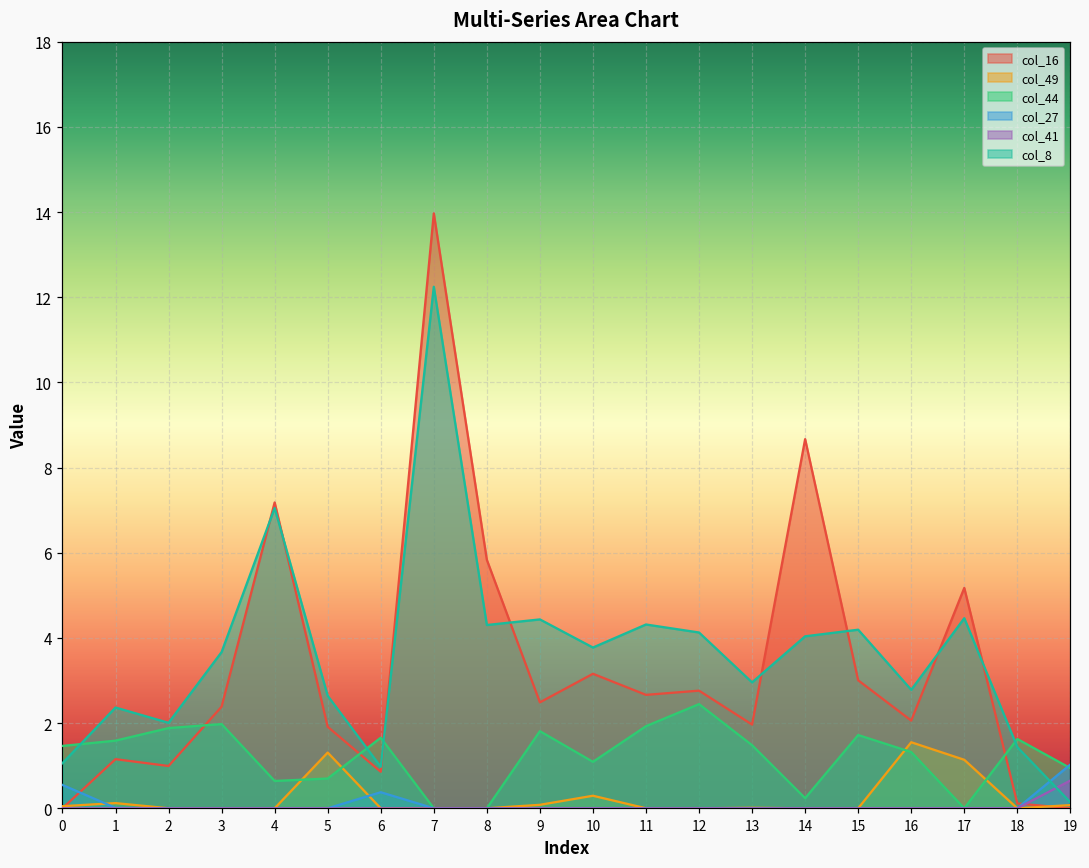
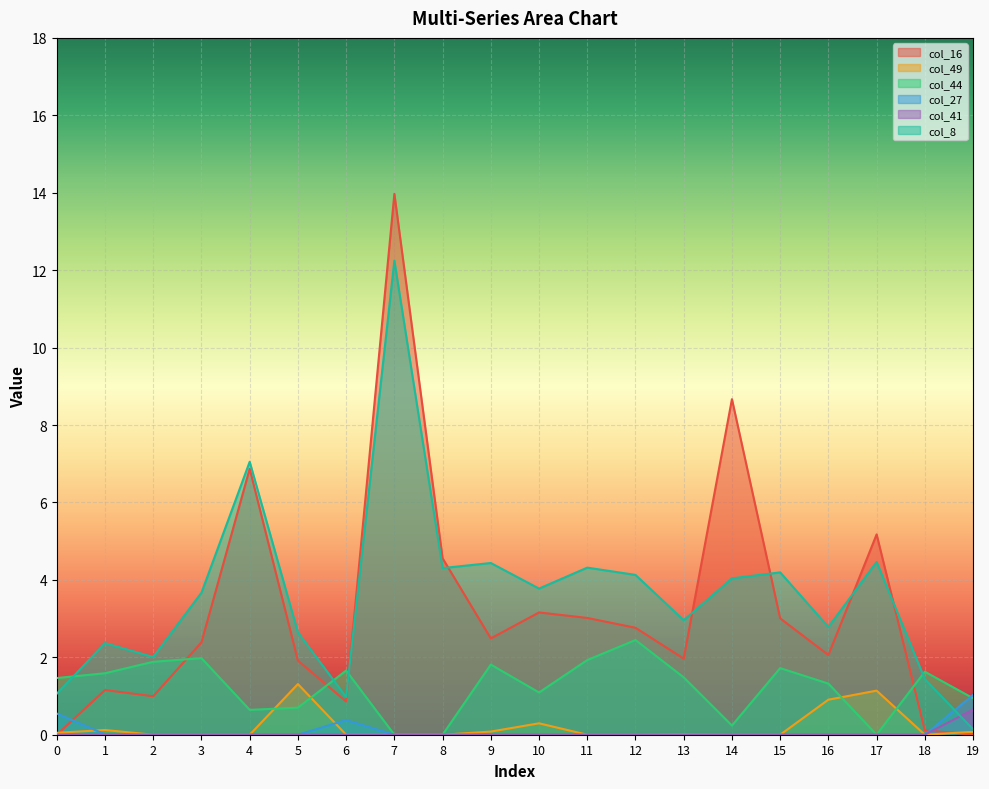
col_16, 4: 7.2 -> 6.9
col_16, 8: 5.8 -> 4.6
col_16, 11: 2.7 -> 3.0
col_49, 16: 1.6 -> 0.9
